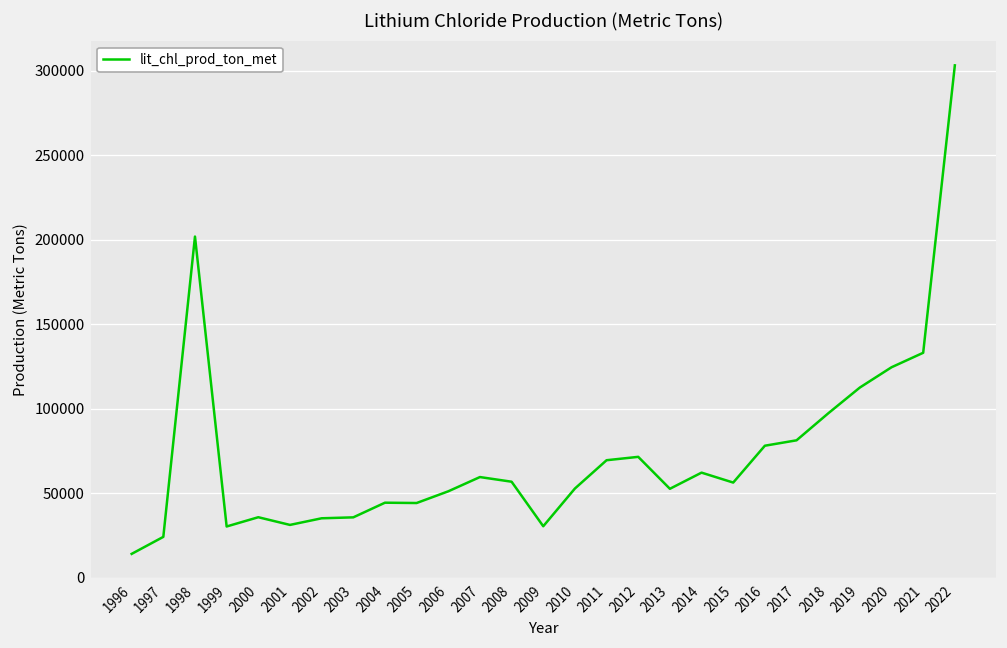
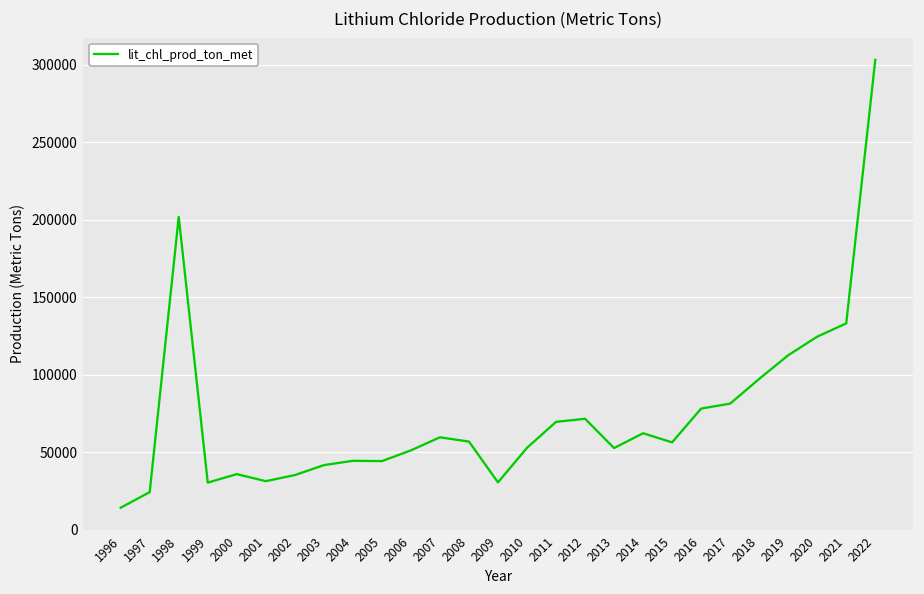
2003: 36000 -> 42000
